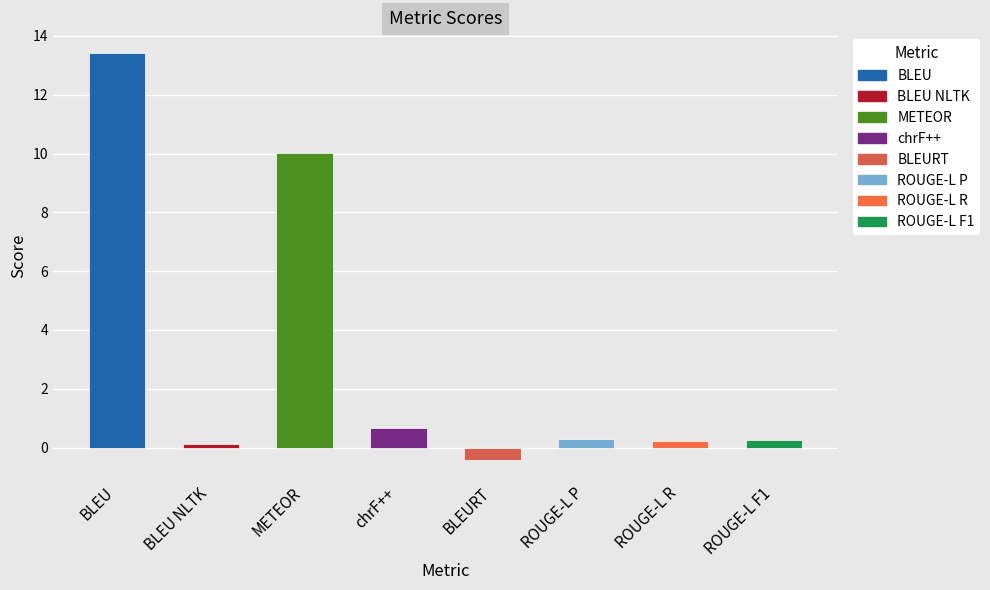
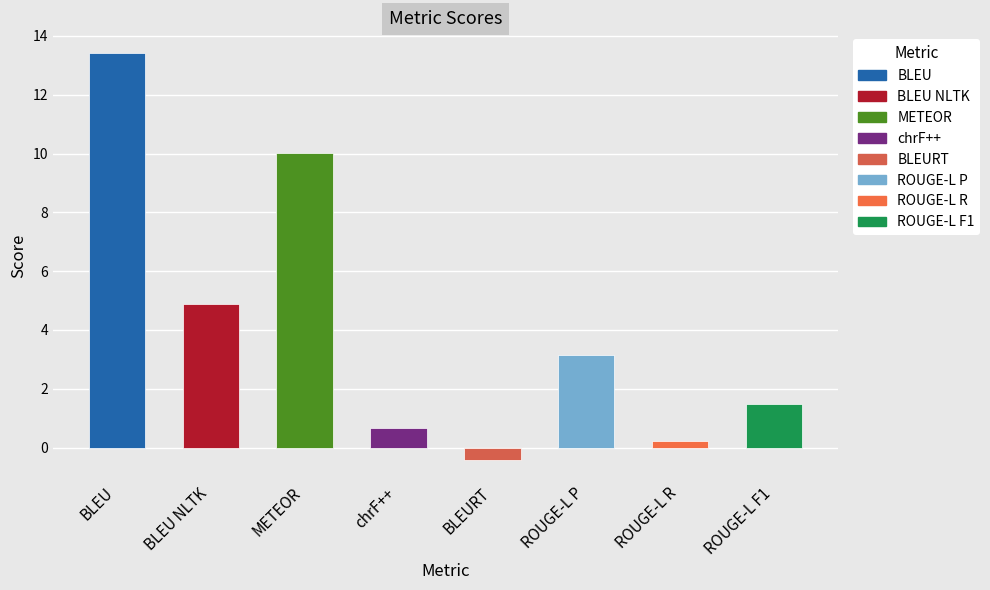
BLEU NLTK: 0.1 -> 4.9
ROUGE-L P: 0.3 -> 3.1
ROUGE-L F1: 0.2 -> 1.5
